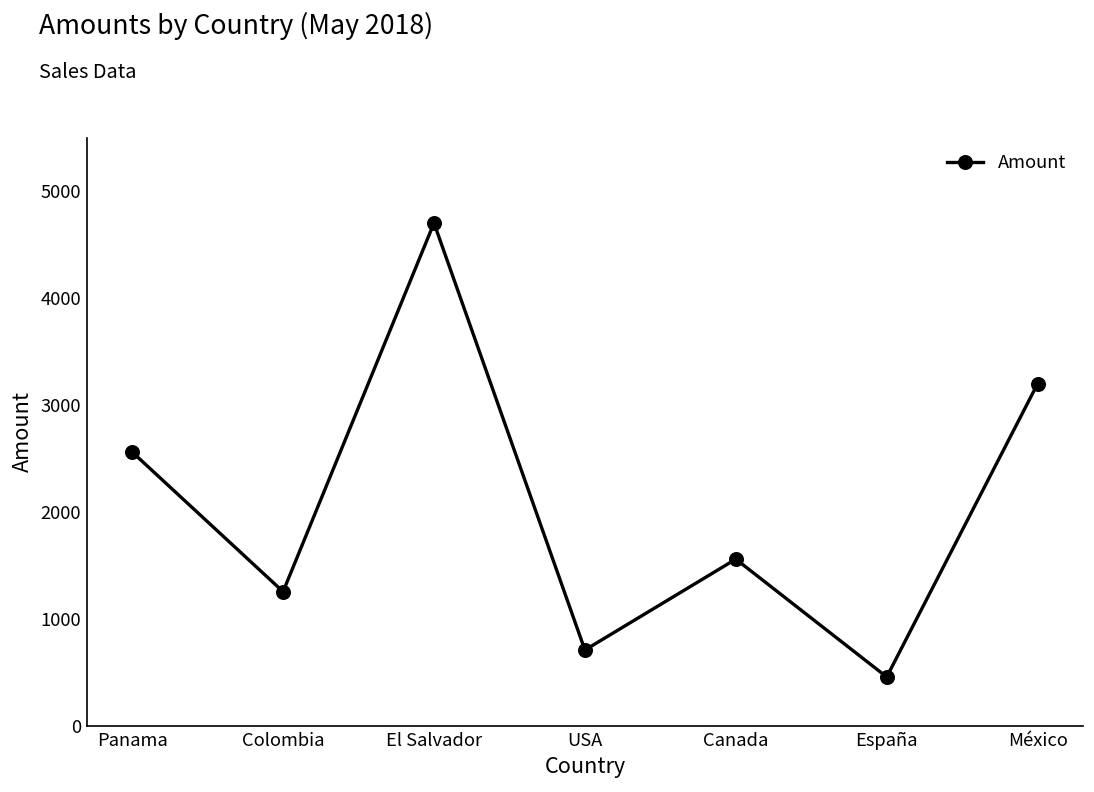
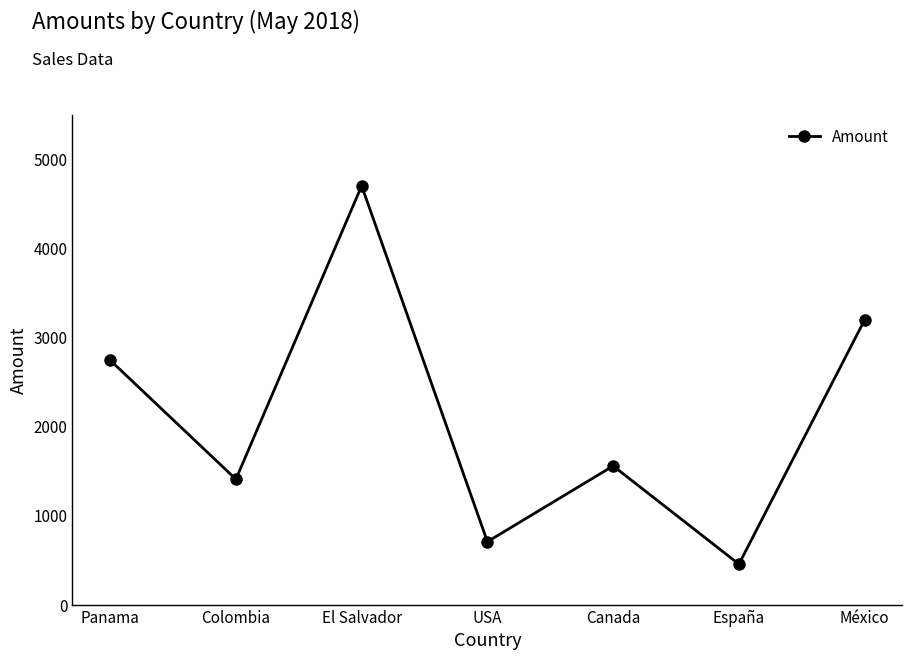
Panama: 2600 -> 2700
Colombia: 1300 -> 1400
